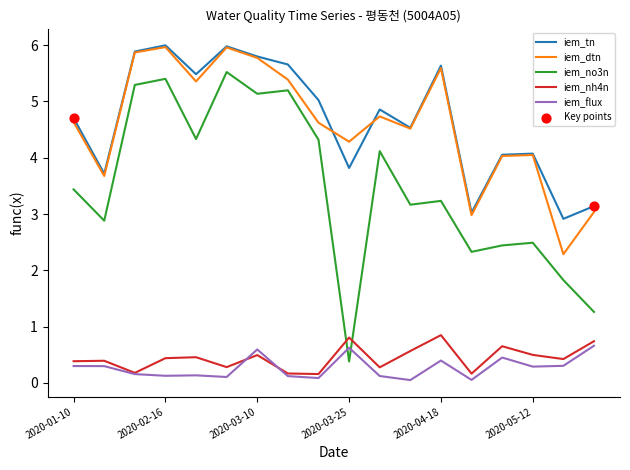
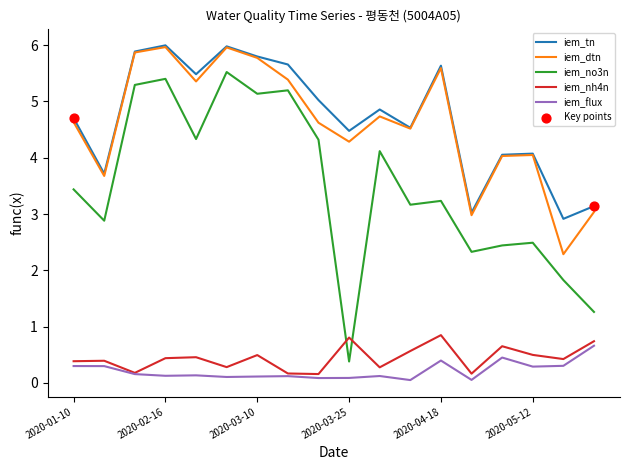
iem_flux, 2020-03-10: 0.6 -> 0.1
iem_tn, 2020-03-25: 3.8 -> 4.5
iem_flux, 2020-03-25: 0.6 -> 0.1
